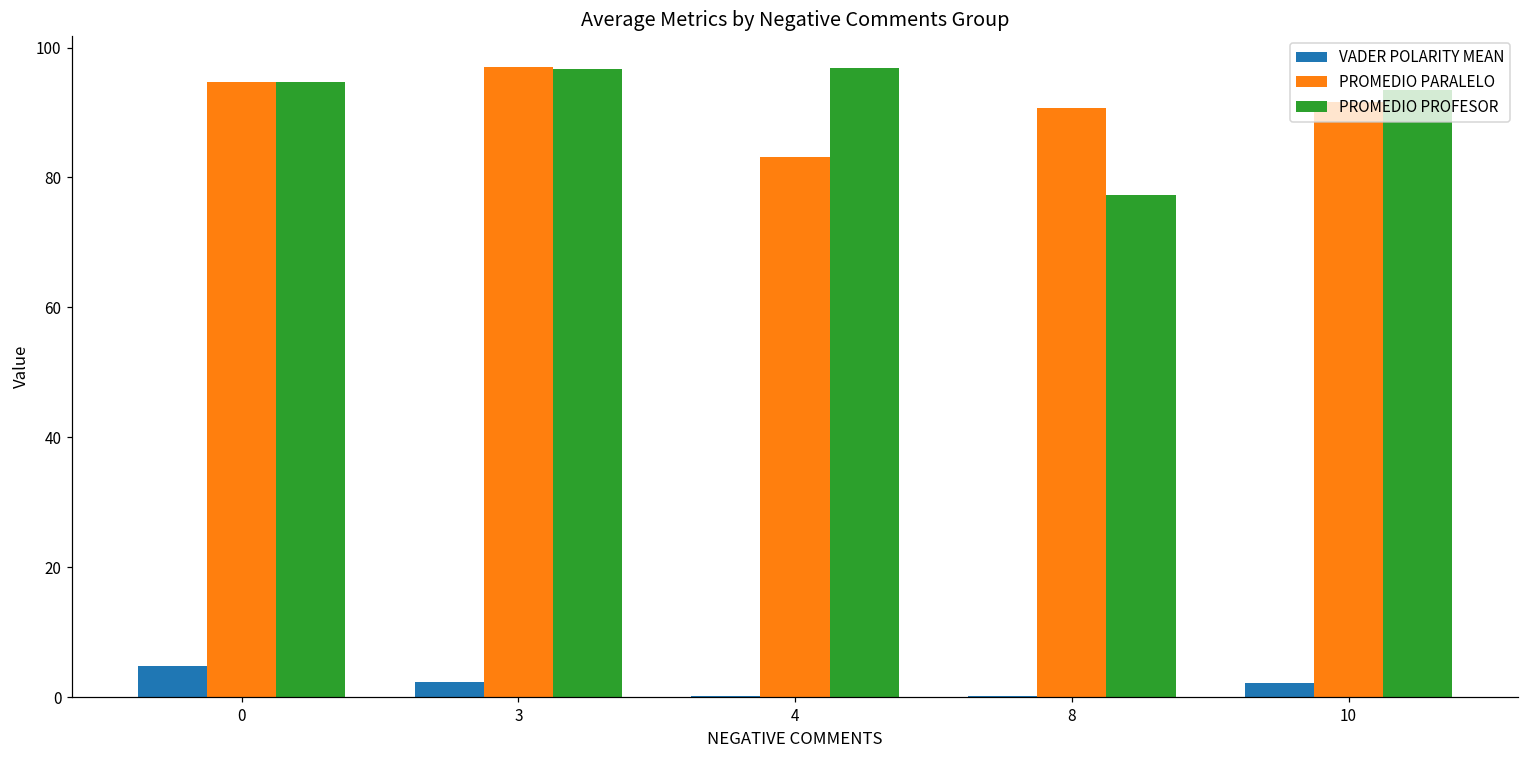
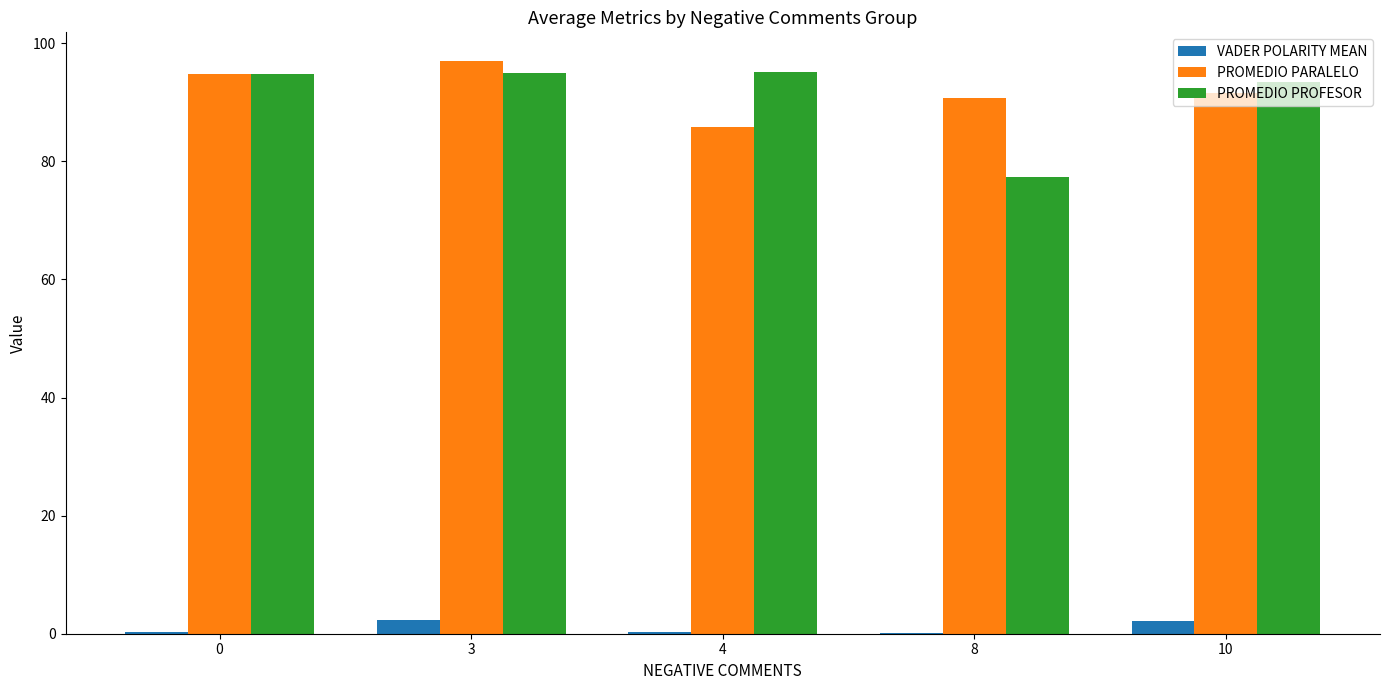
VADER POLARITY MEAN, 0: 5 -> 0
PROMEDIO PROFESOR, 3: 97 -> 95
PROMEDIO PARALELO, 4: 83 -> 86
PROMEDIO PROFESOR, 4: 97 -> 95
